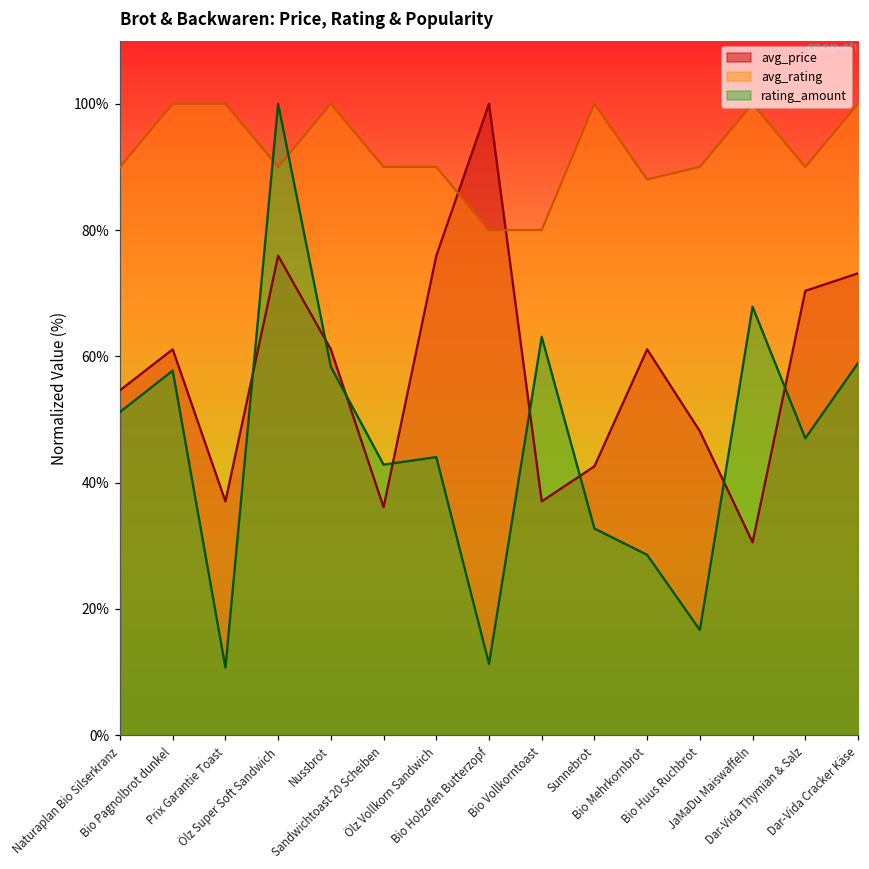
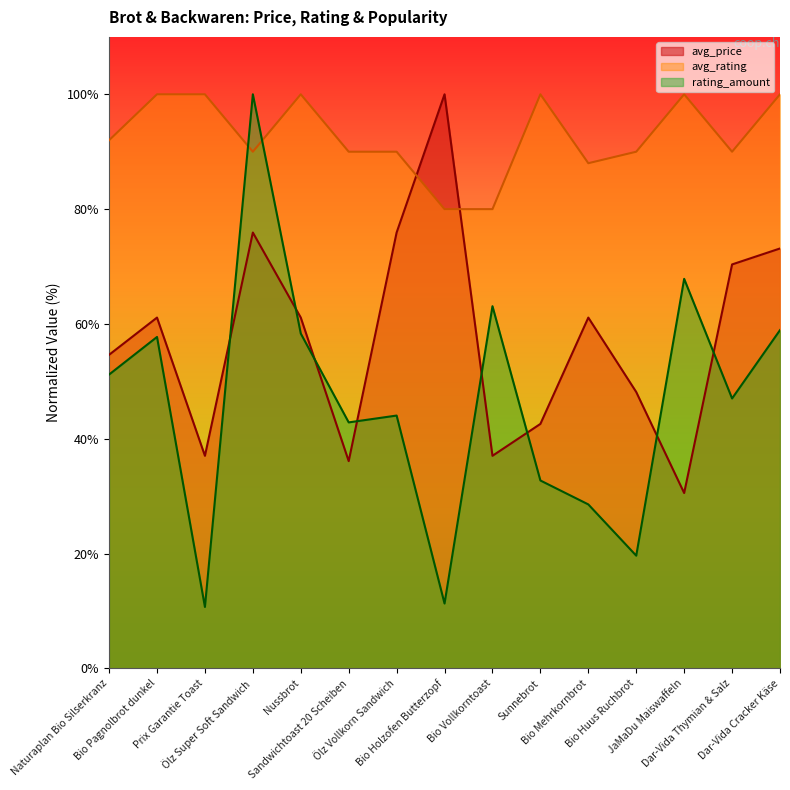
avg_rating, Naturaplan Bio Silserkranz: 90% -> 92%
rating_amount, Bio Huus Ruchbrot: 17% -> 20%
